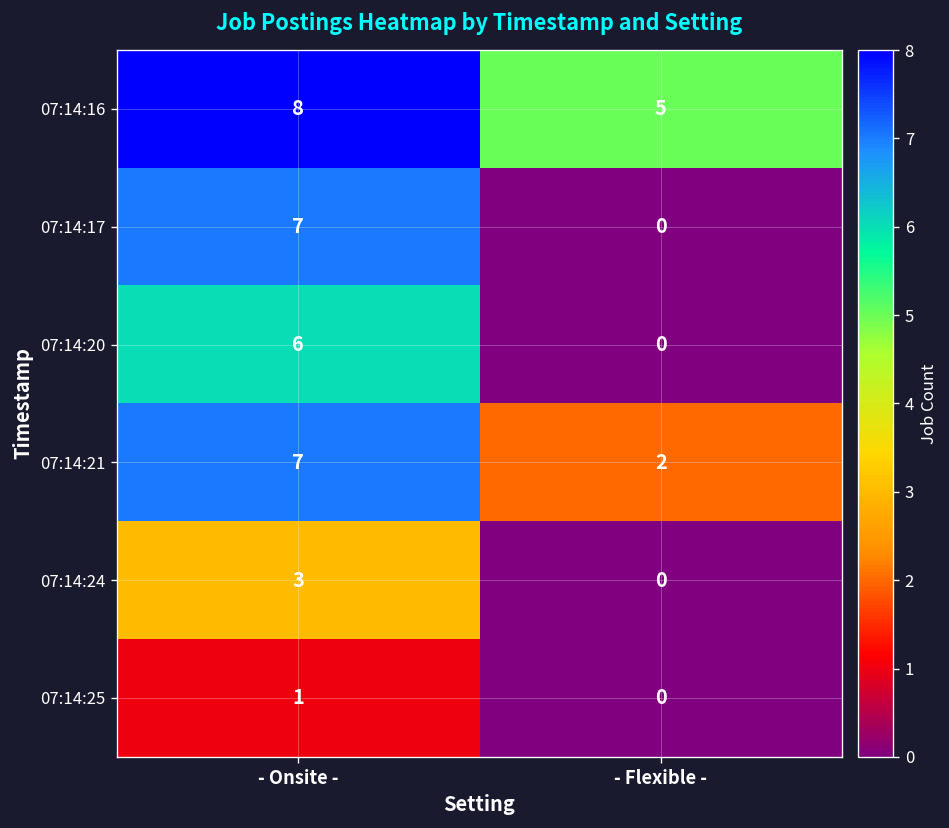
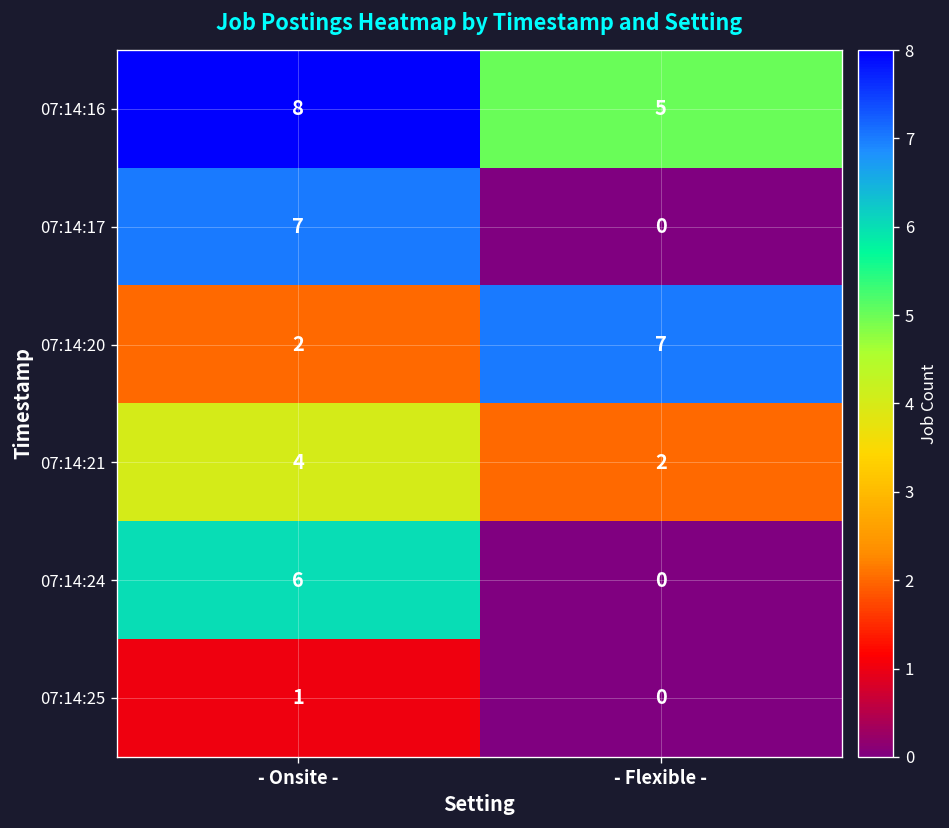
07:14:20, - Onsite -: 6 -> 2
07:14:20, - Flexible -: 0 -> 7
07:14:21, - Onsite -: 7 -> 4
07:14:24, - Onsite -: 3 -> 6
